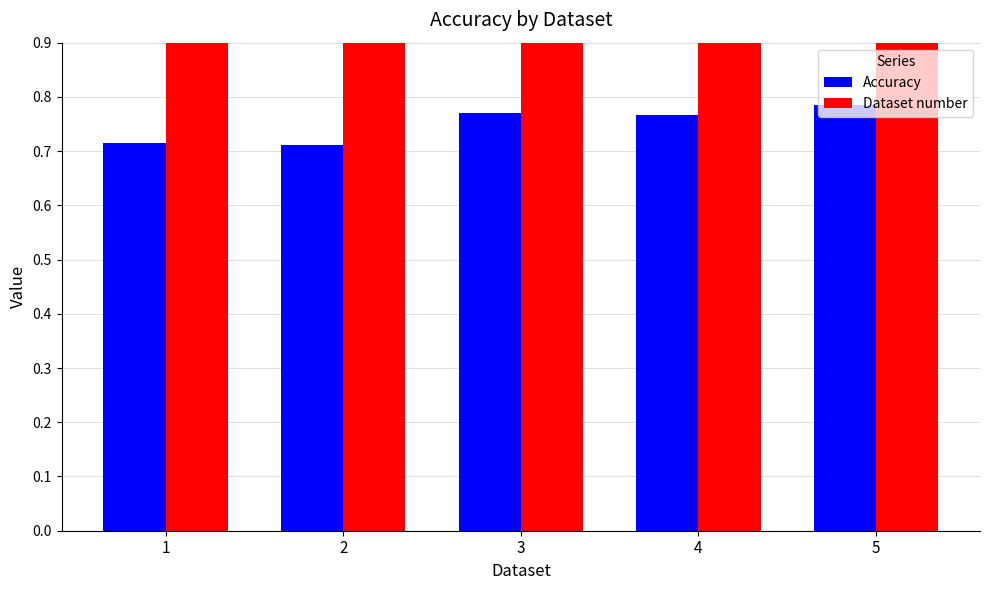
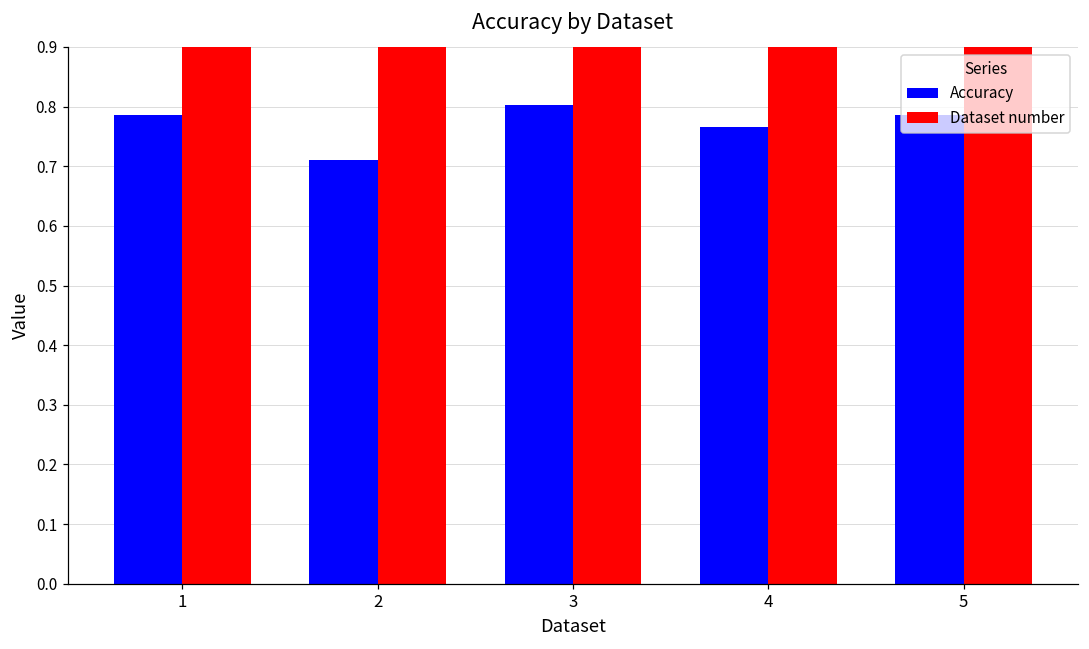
Accuracy, 1: 0.71 -> 0.79
Accuracy, 3: 0.77 -> 0.80
